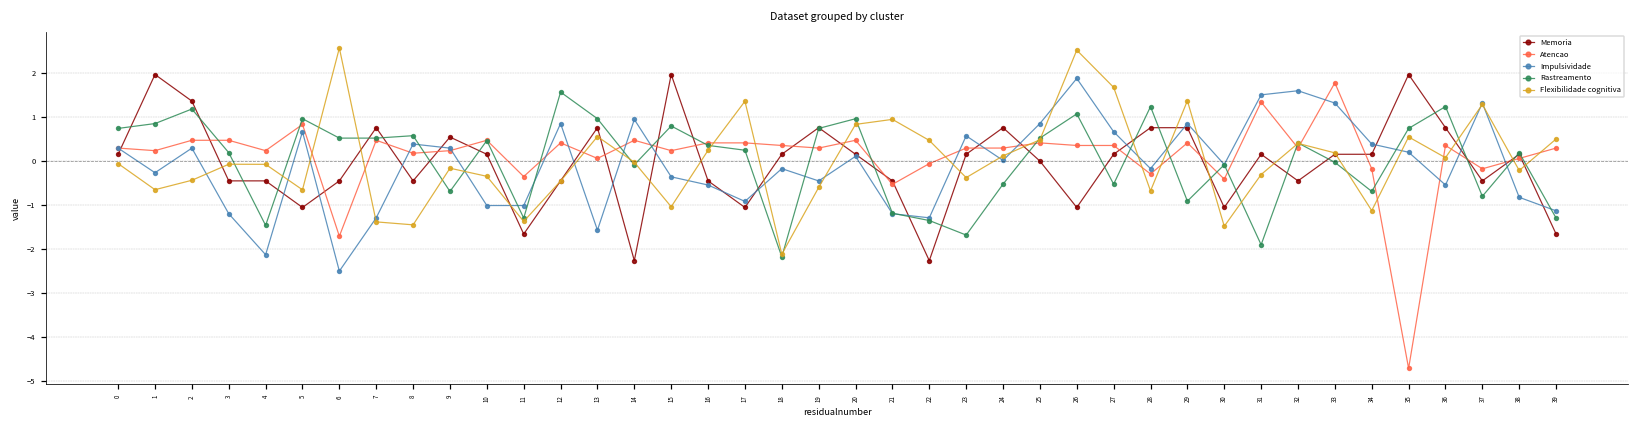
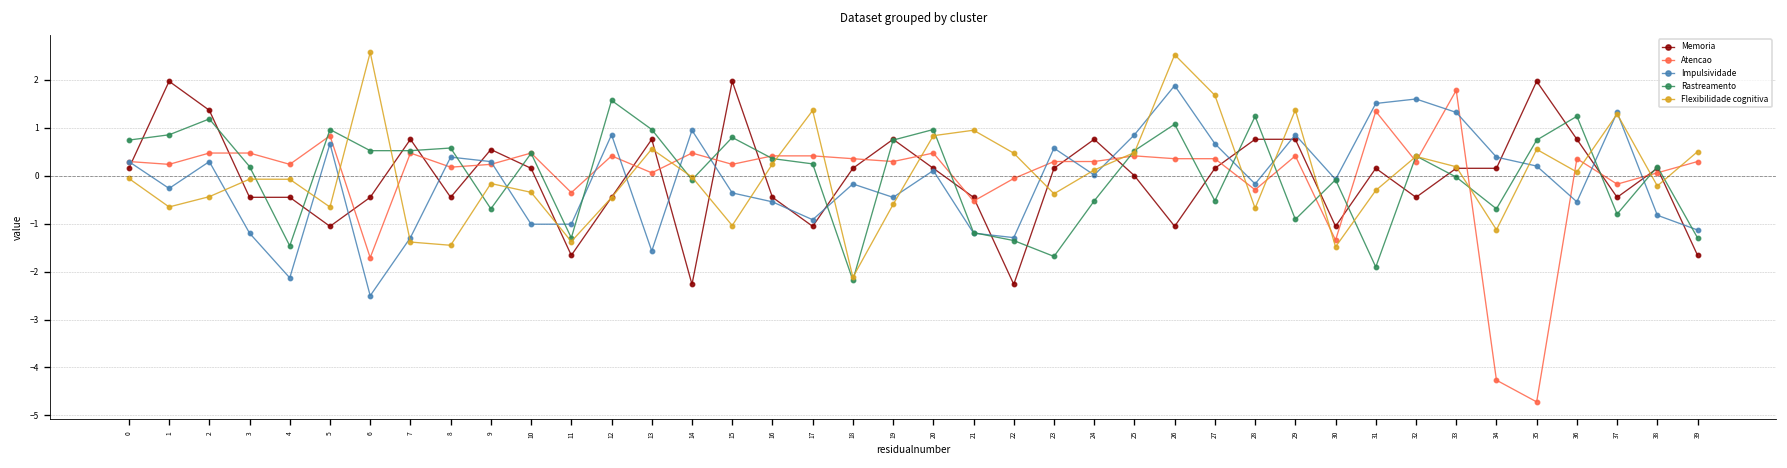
Atencao, 30: -0.4 -> -1.3
Atencao, 34: -0.2 -> -4.3
